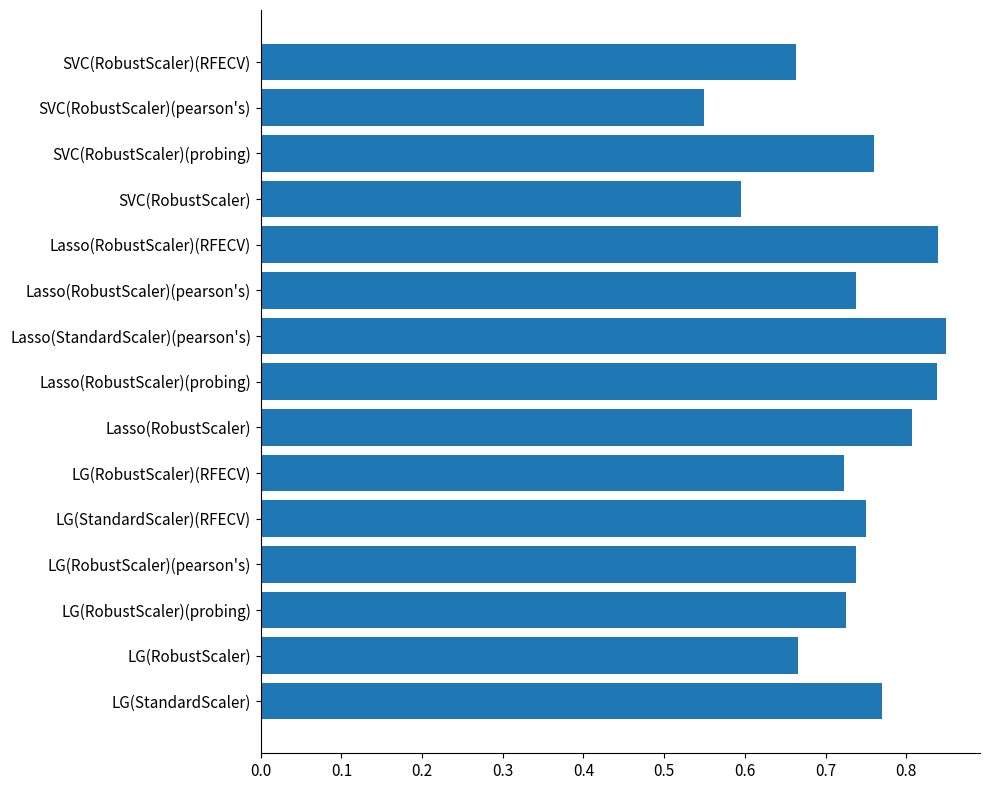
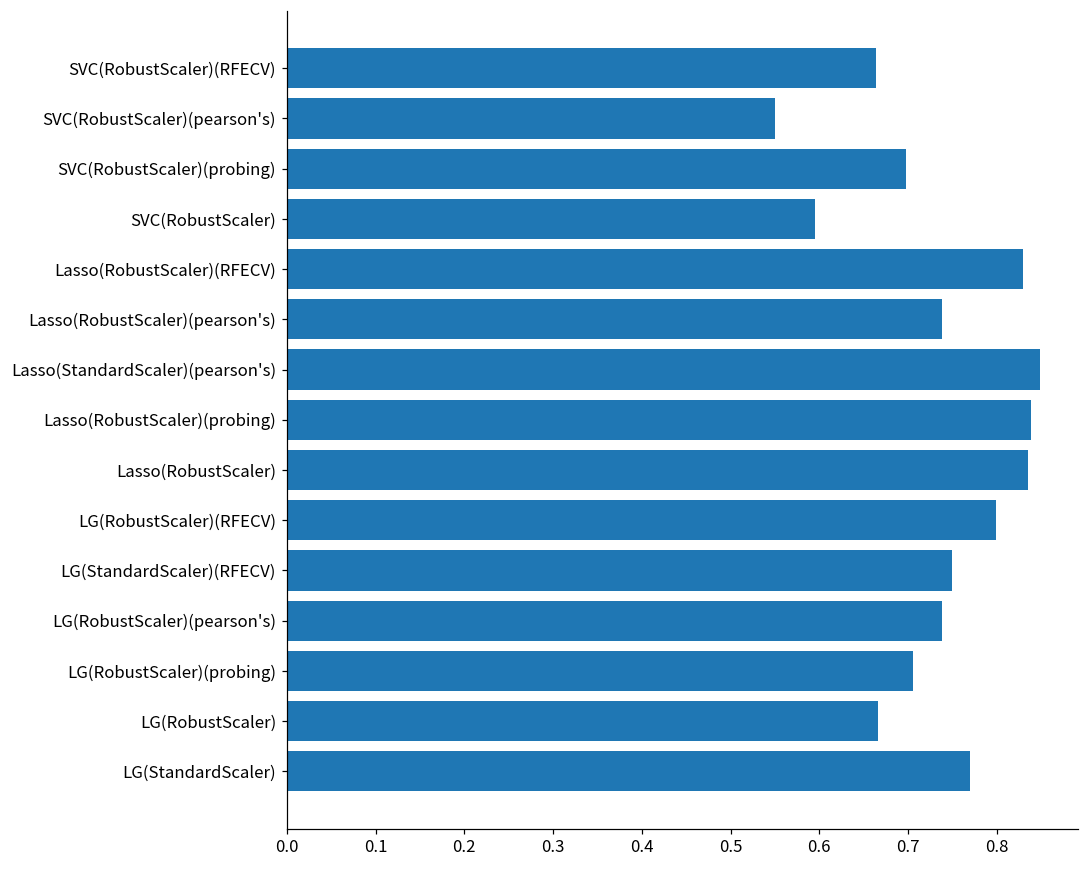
SVC(RobustScaler)(probing): 0.76 -> 0.70
Lasso(RobustScaler)(RFECV): 0.84 -> 0.83
Lasso(RobustScaler): 0.81 -> 0.84
LG(RobustScaler)(RFECV): 0.72 -> 0.80
LG(RobustScaler)(probing): 0.73 -> 0.71
